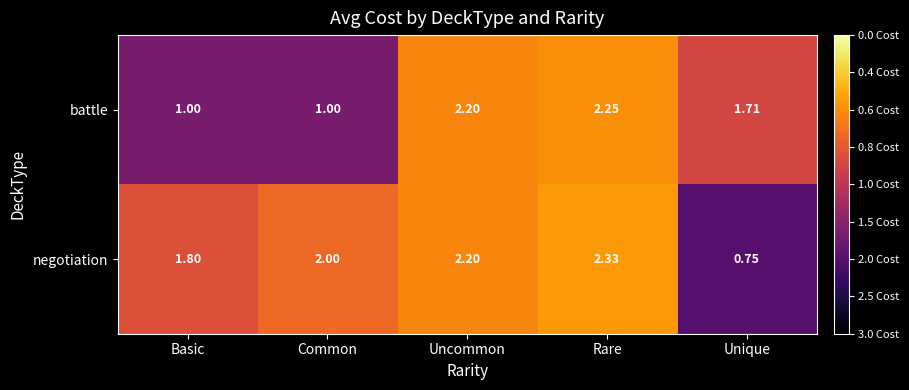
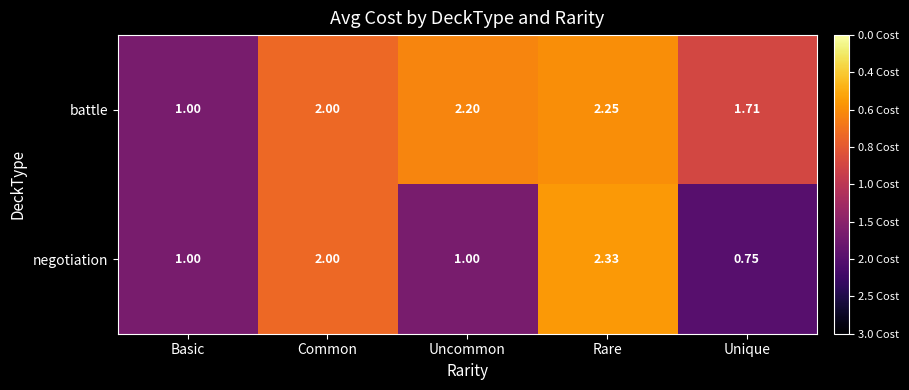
battle, Common: 1.00 -> 2.00
negotiation, Basic: 1.80 -> 1.00
negotiation, Uncommon: 2.20 -> 1.00
